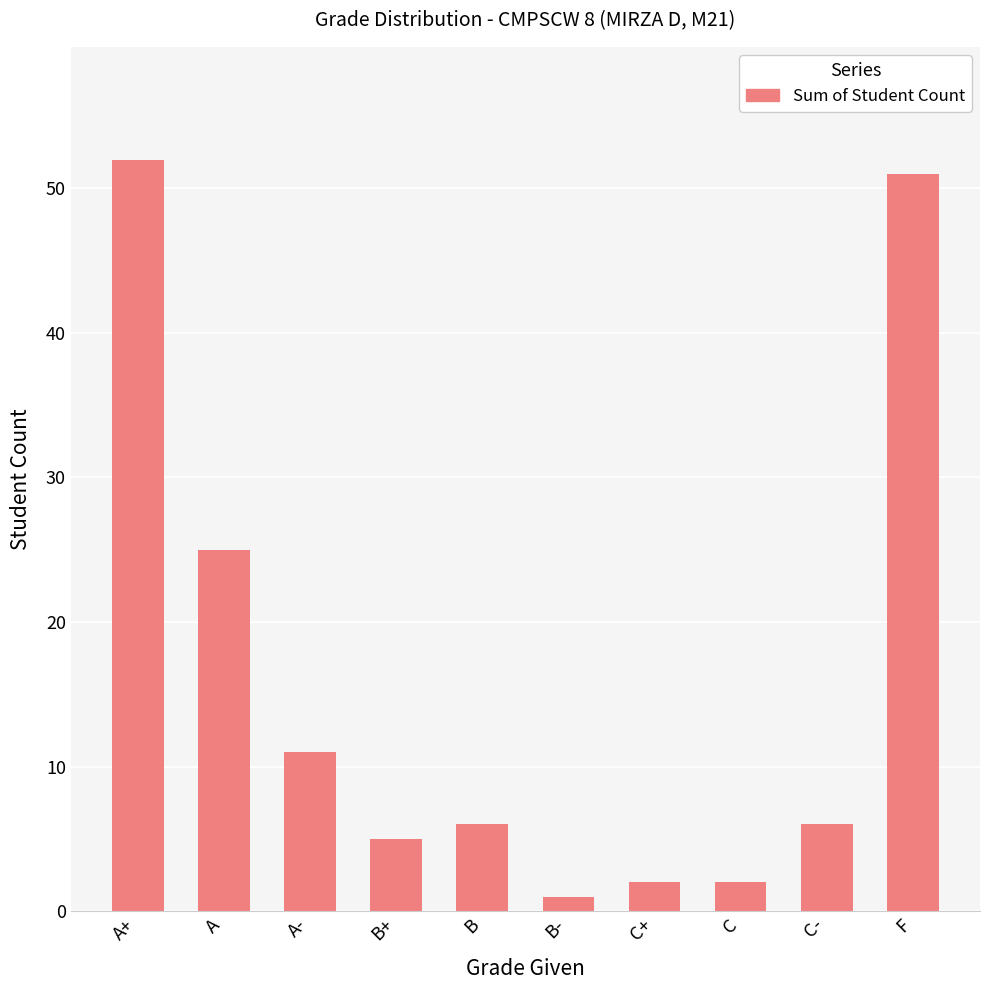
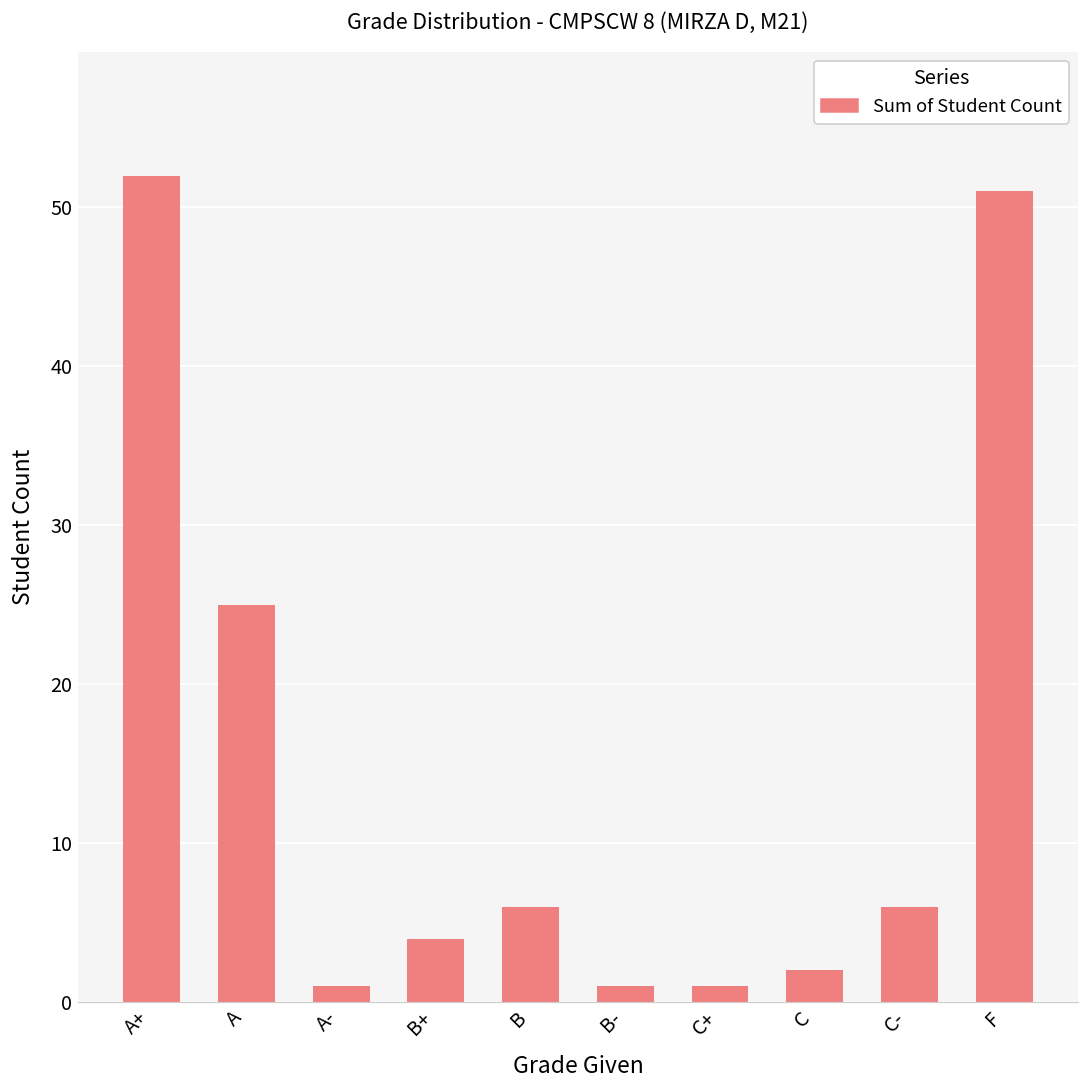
A-: 11 -> 1
B+: 5 -> 4
C+: 2 -> 1
